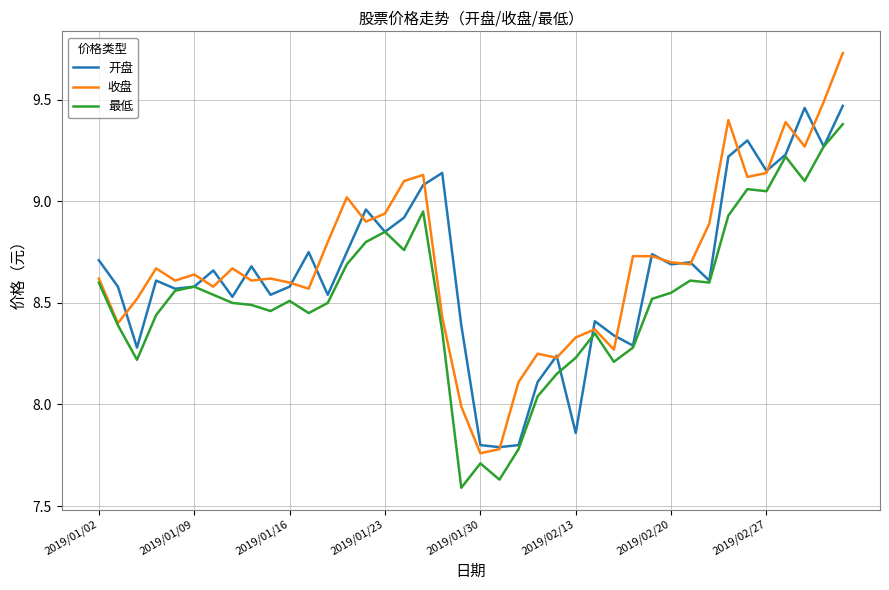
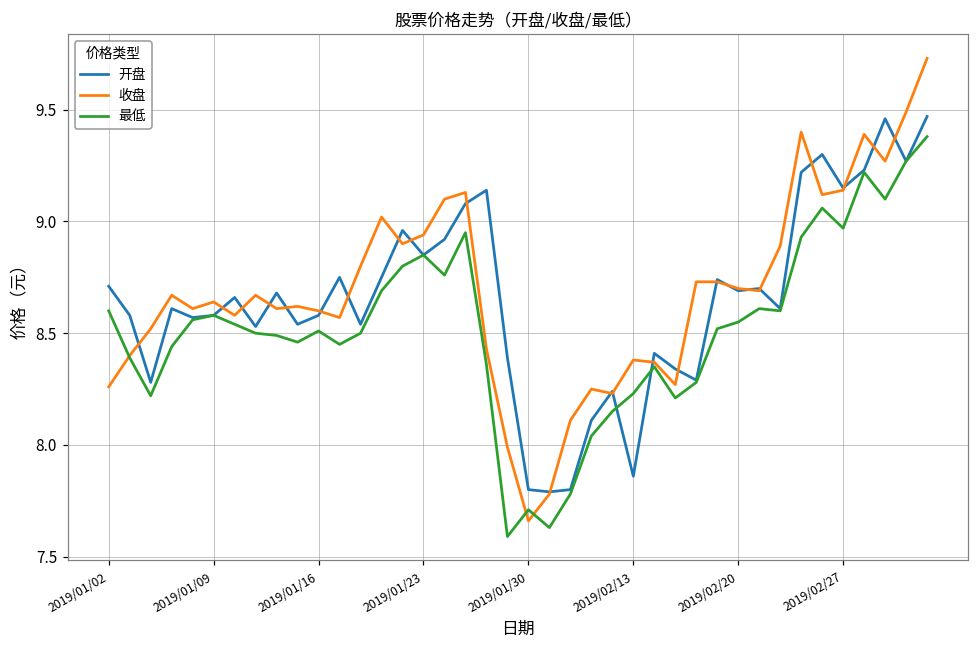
收盘, 2019/01/02: 8.62 -> 8.26
收盘, 2019/01/30: 7.76 -> 7.66
收盘, 2019/02/13: 8.33 -> 8.38
最低, 2019/02/27: 9.05 -> 8.97
